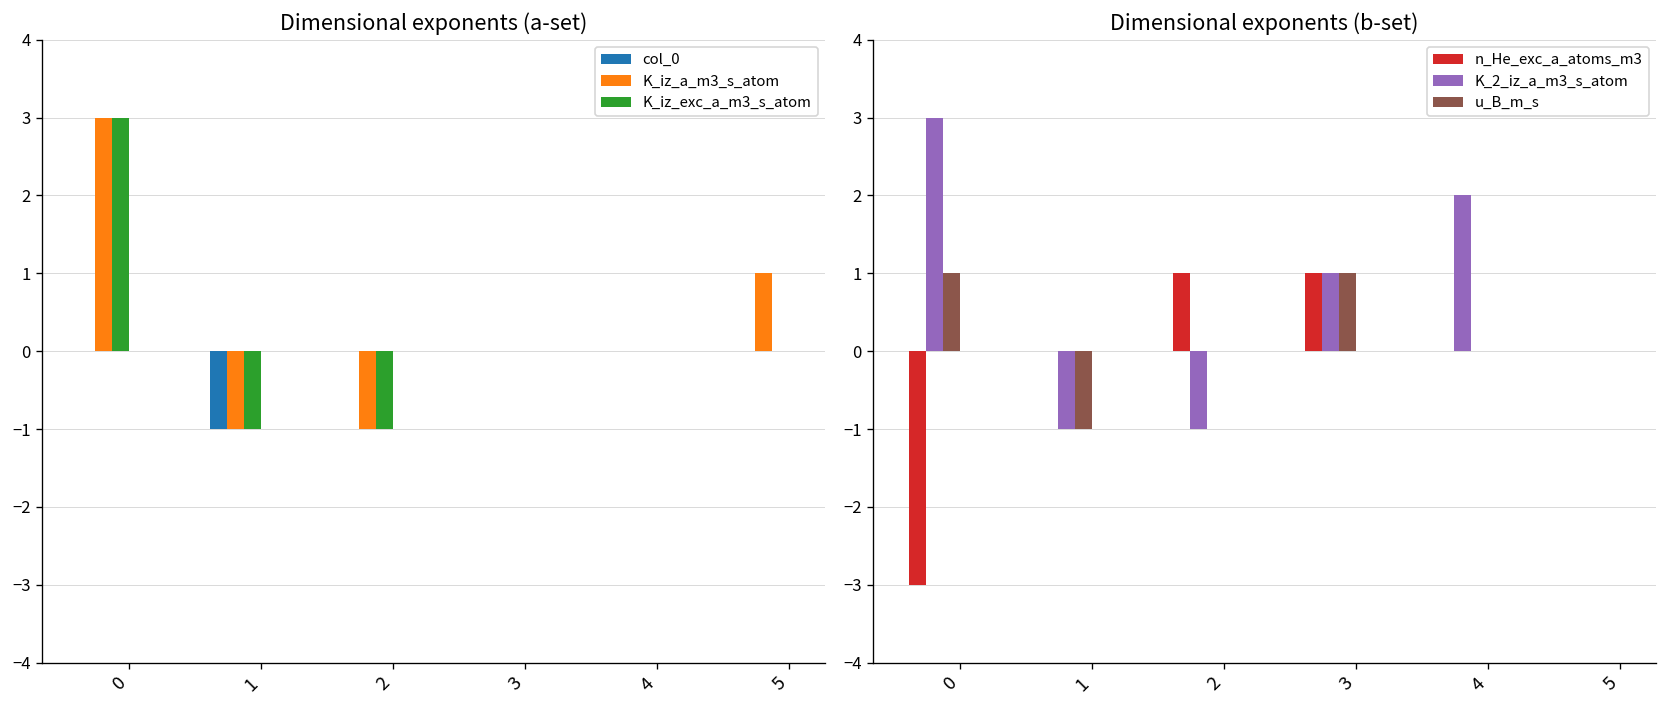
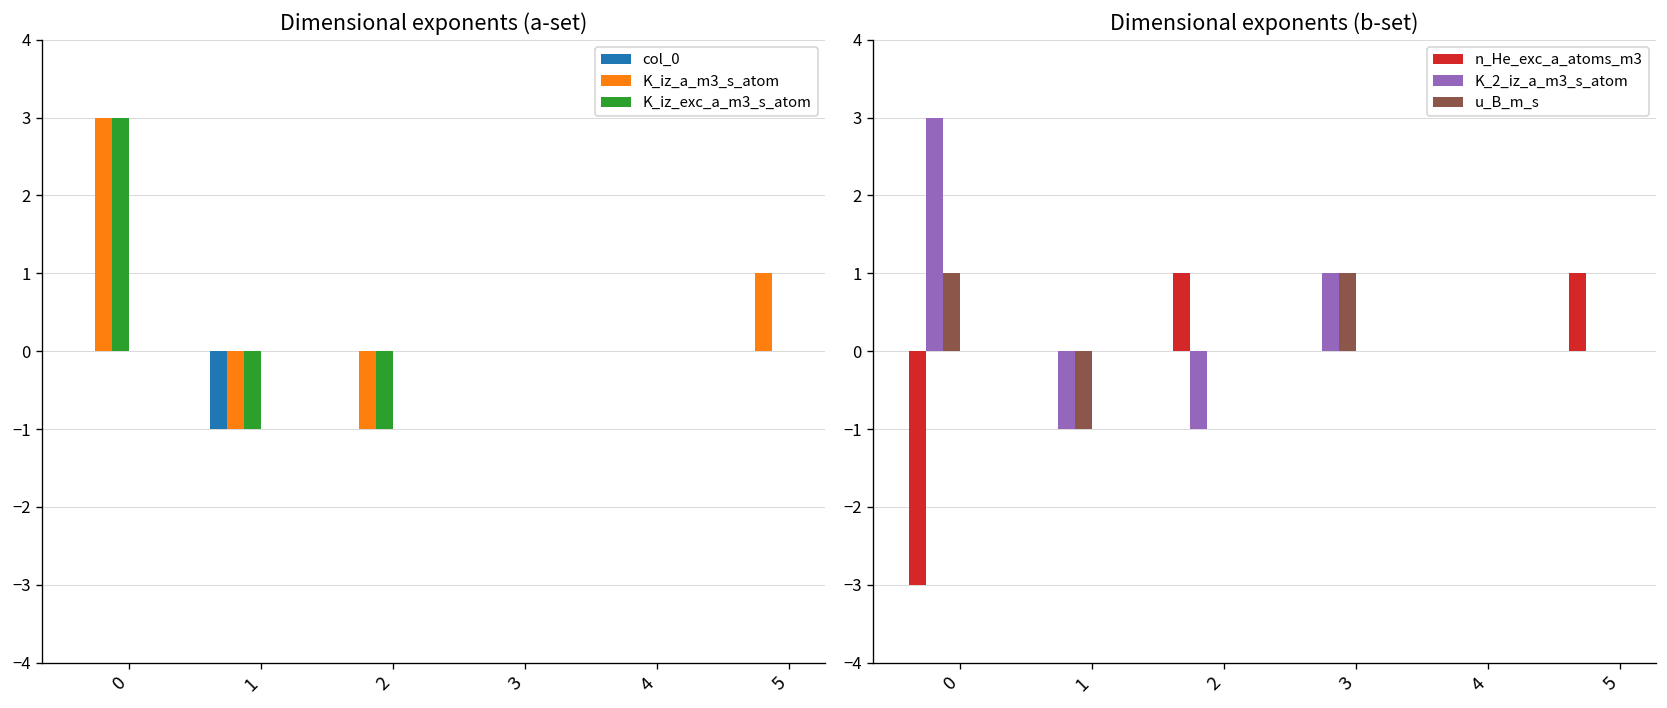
Dimensional exponents (b-set), n_He_exc_a_atoms_m3, 3: 1 -> 0
Dimensional exponents (b-set), K_2_iz_a_m3_s_atom, 4: 2 -> 0
Dimensional exponents (b-set), n_He_exc_a_atoms_m3, 5: 0 -> 1
